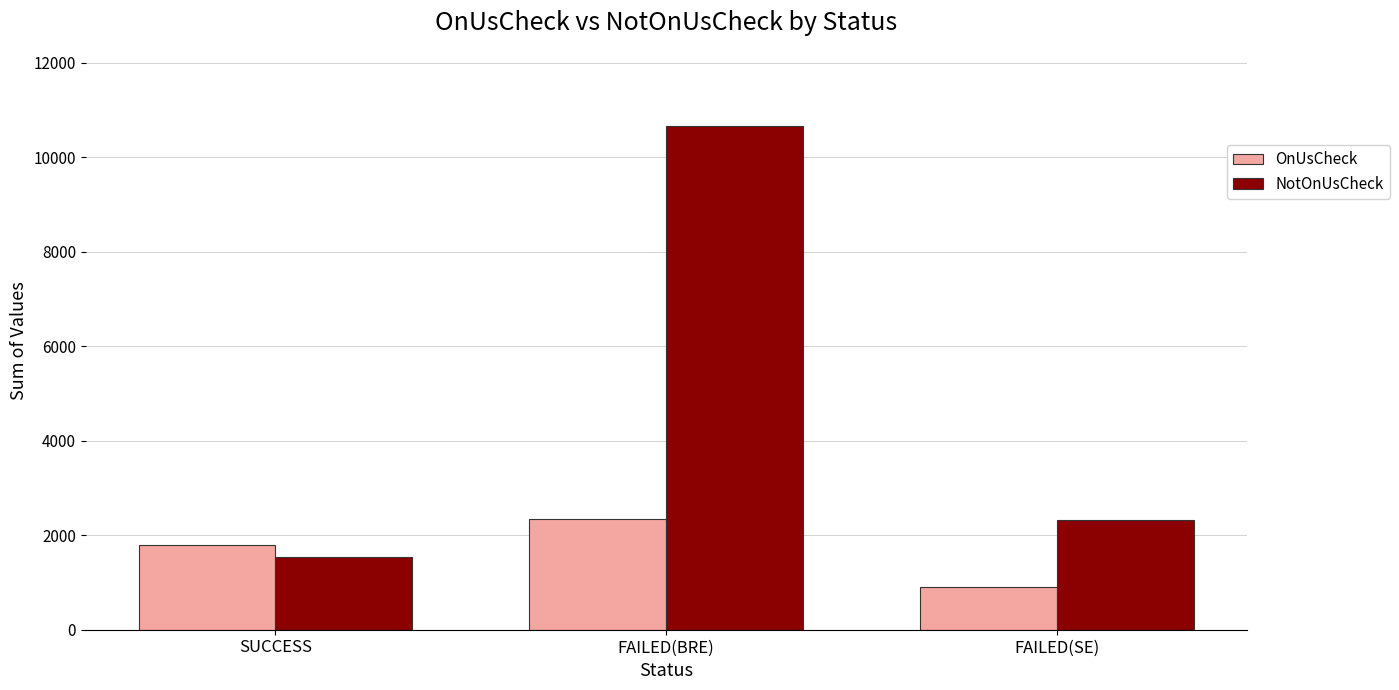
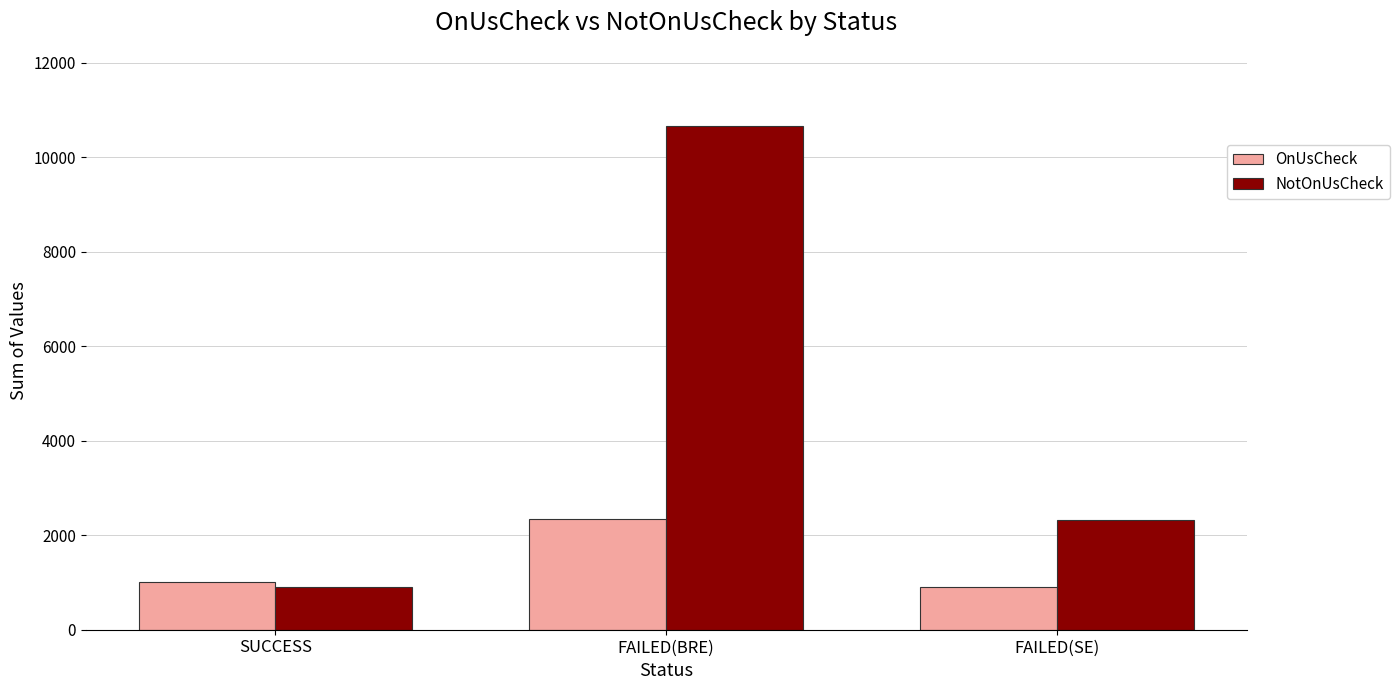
OnUsCheck, SUCCESS: 1800 -> 1000
NotOnUsCheck, SUCCESS: 1500 -> 900
